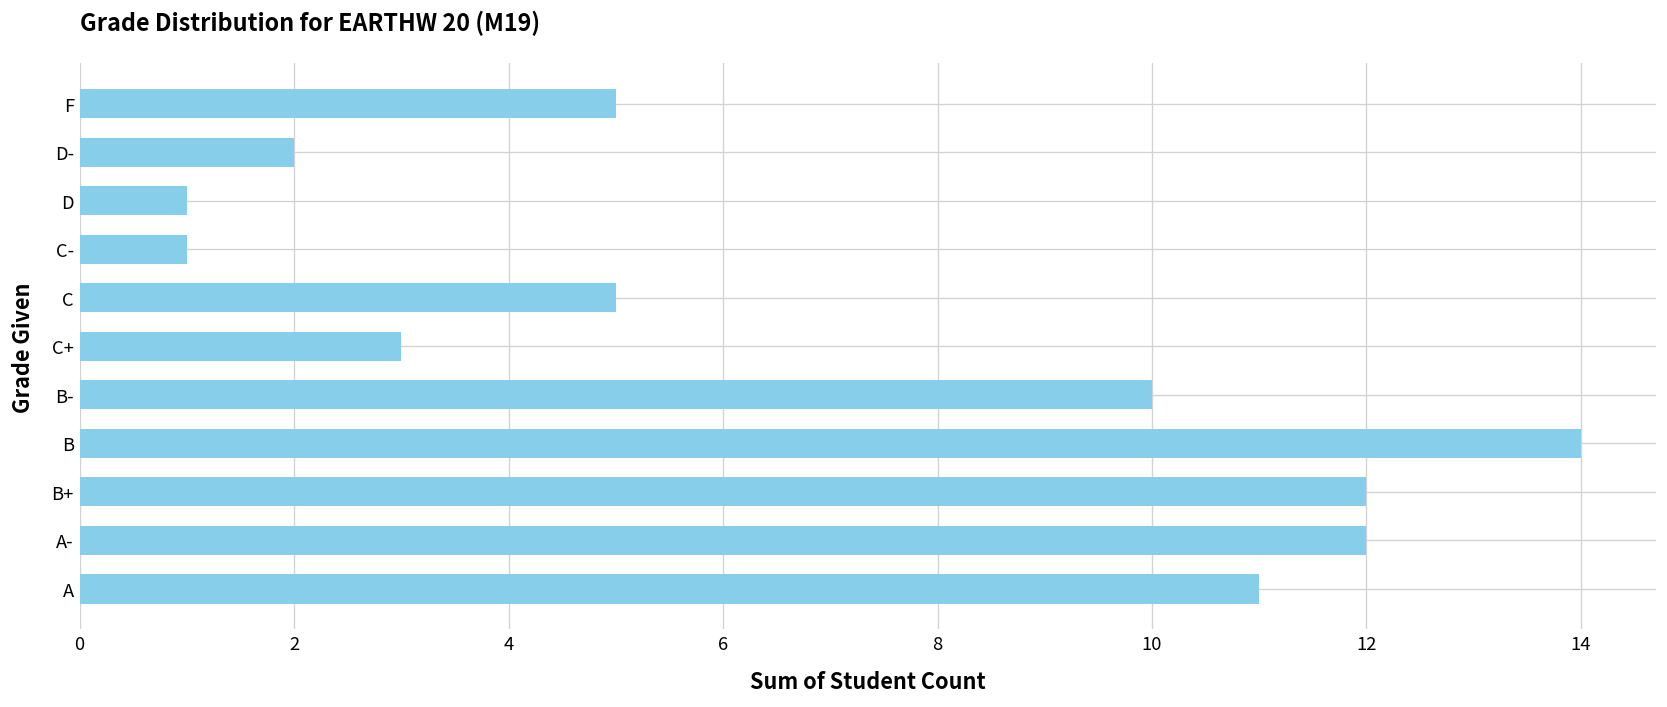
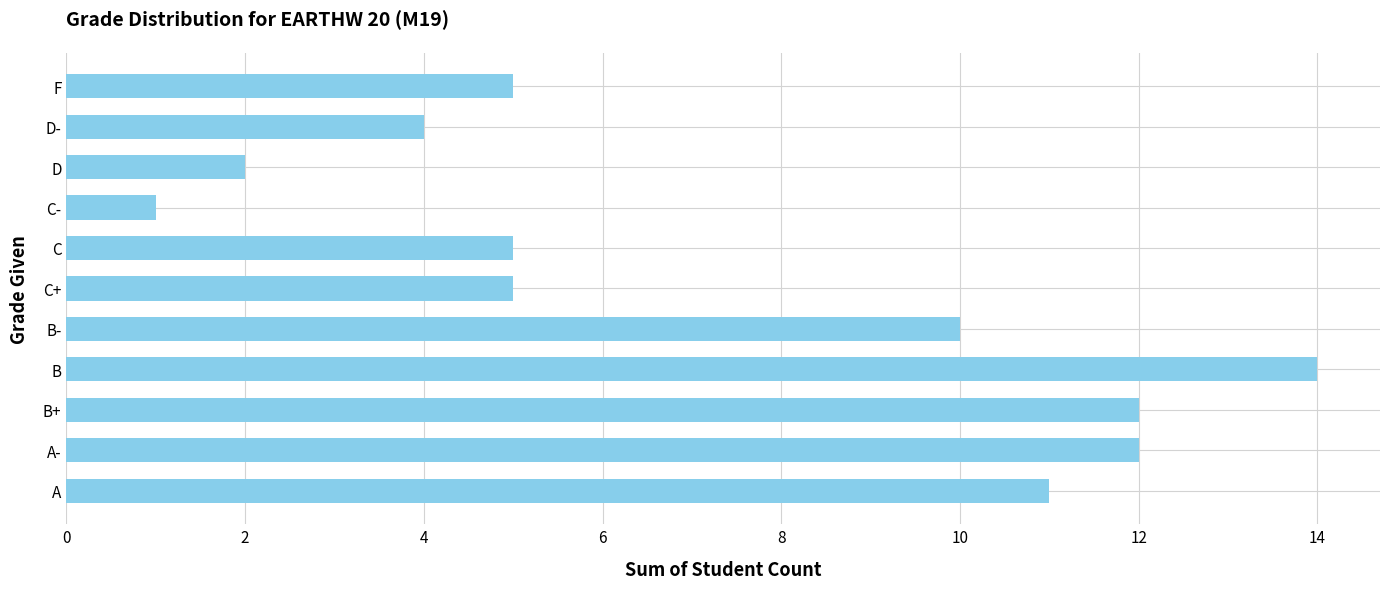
D-: 2 -> 4
D: 1 -> 2
C+: 3 -> 5
